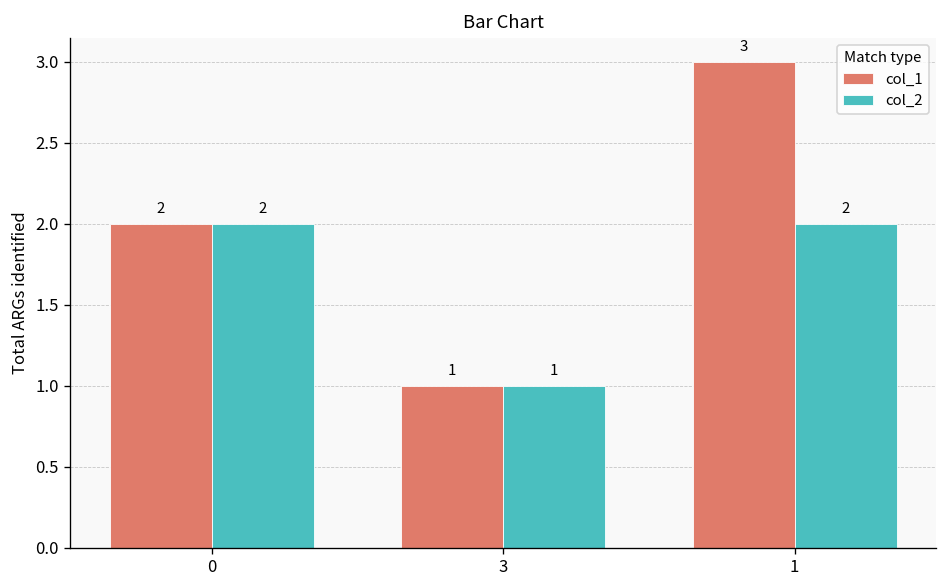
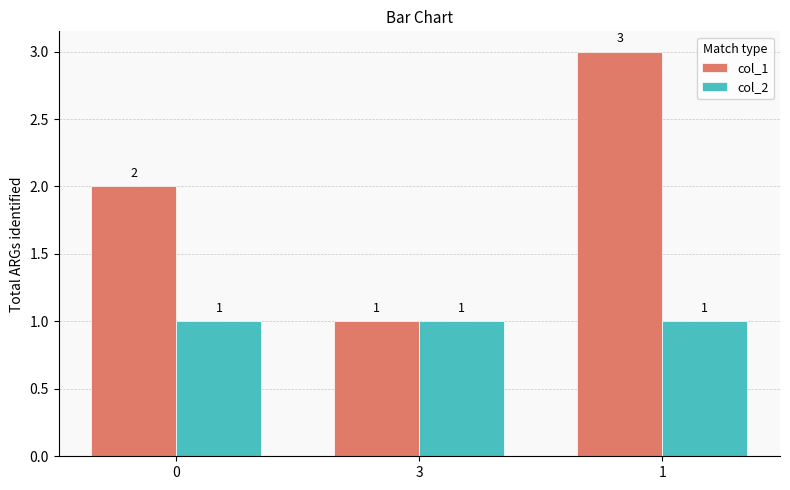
col_2, 0: 2 -> 1
col_2, 1: 2 -> 1
